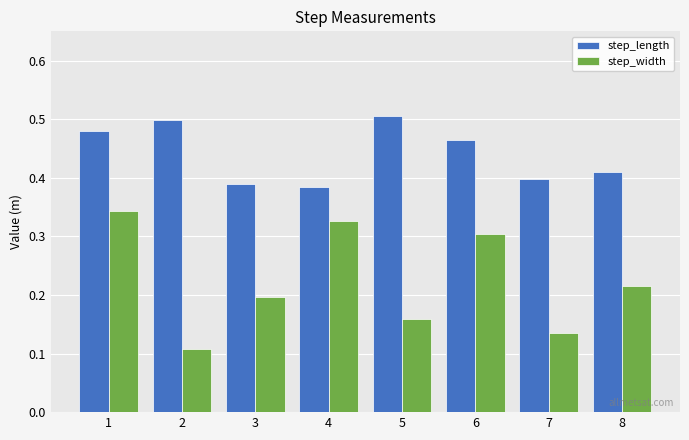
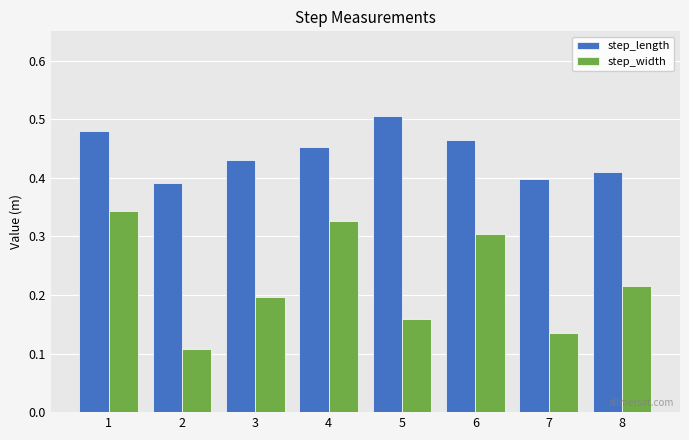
step_length, 2: 0.50 -> 0.39
step_length, 3: 0.39 -> 0.43
step_length, 4: 0.38 -> 0.45
